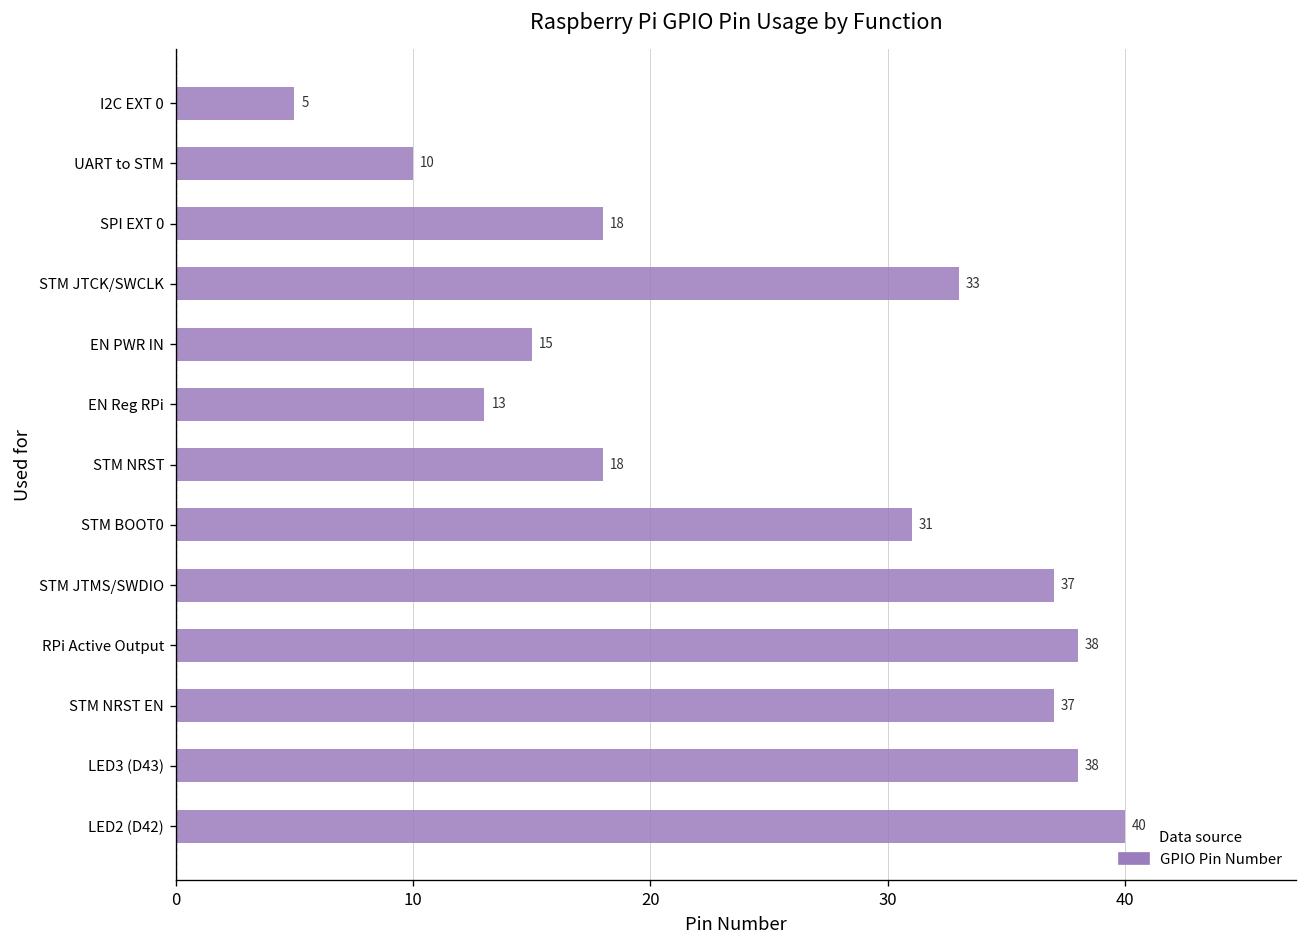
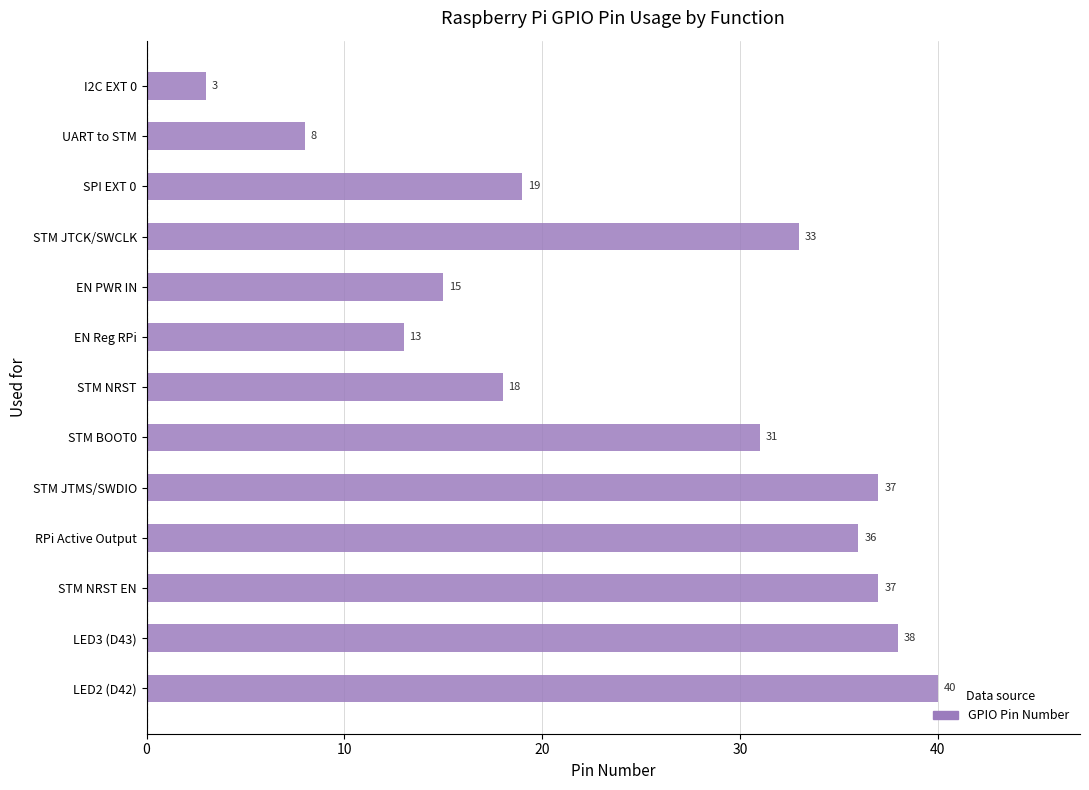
I2C EXT 0: 5 -> 3
UART to STM: 10 -> 8
SPI EXT 0: 18 -> 19
RPi Active Output: 38 -> 36
